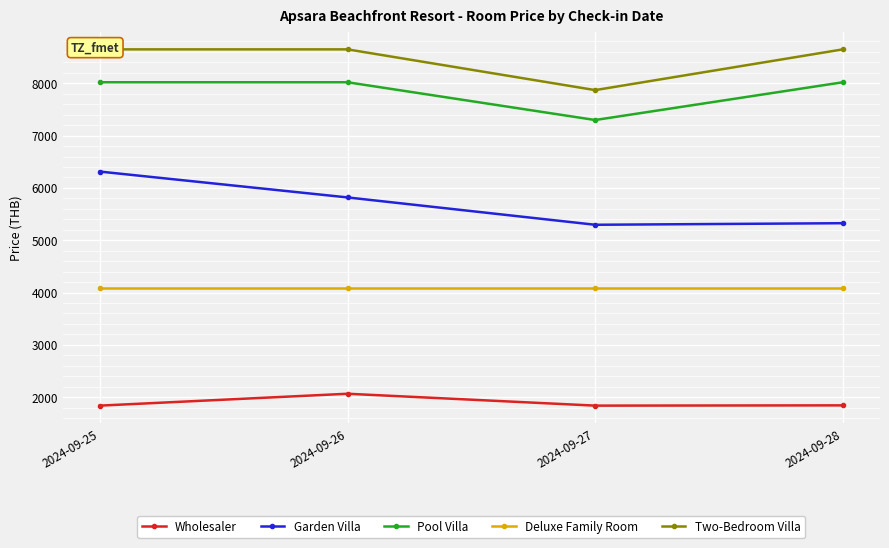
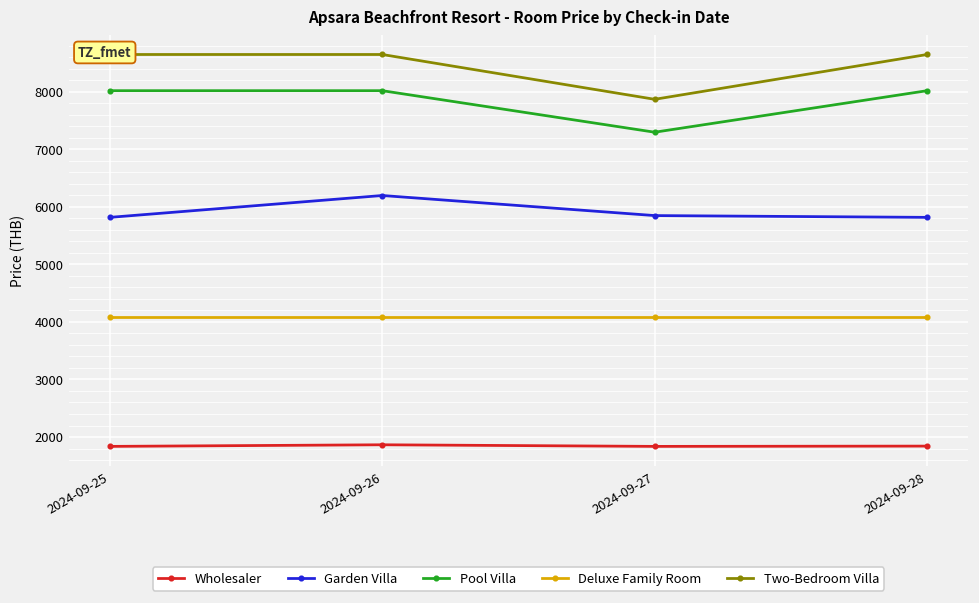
Garden Villa, 2024-09-25: 6300 -> 5800
Wholesaler, 2024-09-26: 2100 -> 1900
Garden Villa, 2024-09-26: 5800 -> 6200
Garden Villa, 2024-09-27: 5300 -> 5800
Garden Villa, 2024-09-28: 5300 -> 5800
